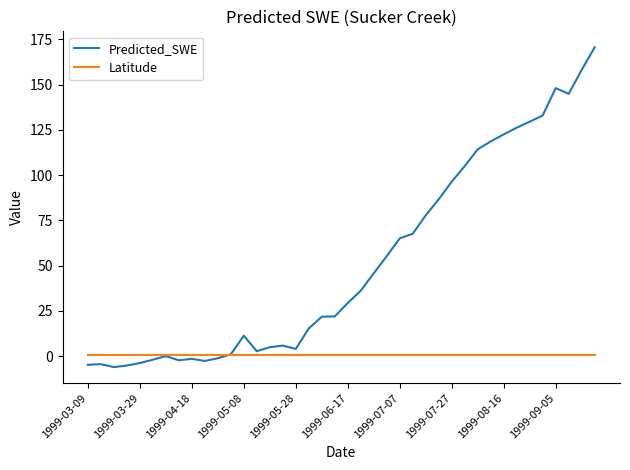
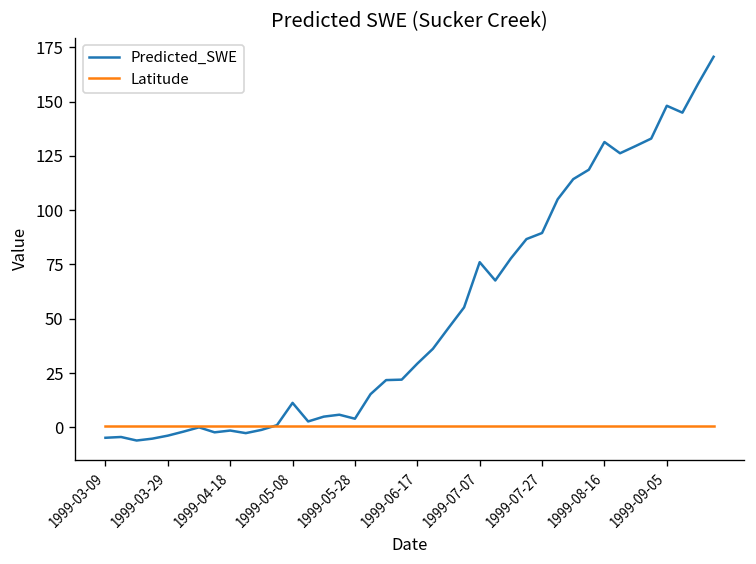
Predicted_SWE, 1999-07-07: 65 -> 76
Predicted_SWE, 1999-07-27: 96 -> 89
Predicted_SWE, 1999-08-16: 123 -> 131
